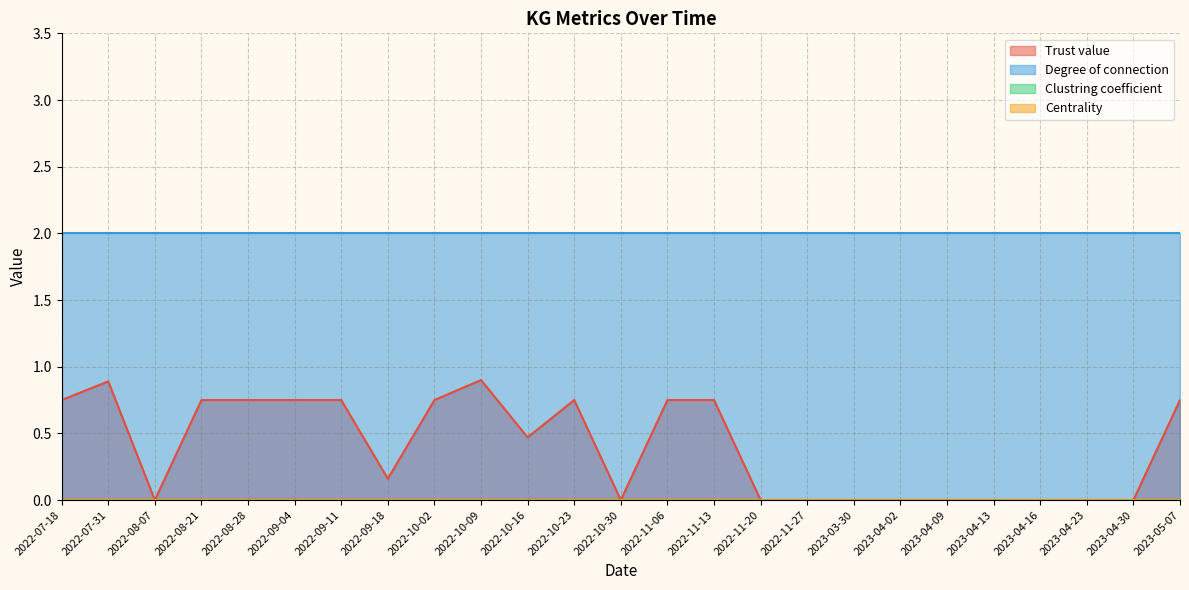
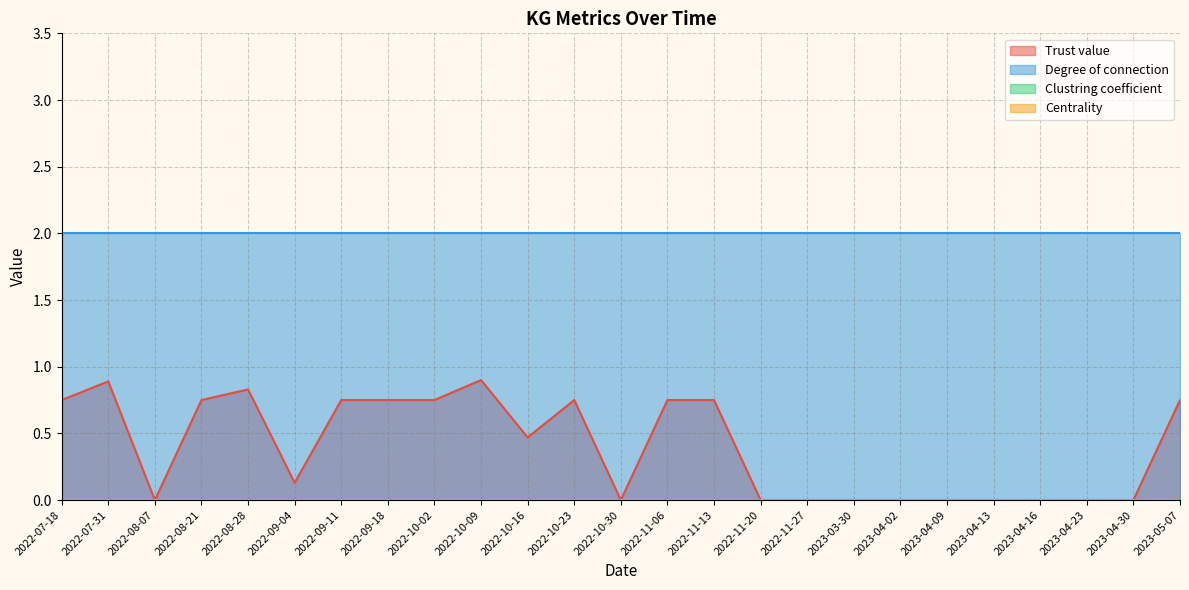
Trust value, 2022-08-28: 0.75 -> 0.83
Trust value, 2022-09-04: 0.75 -> 0.13
Trust value, 2022-09-18: 0.16 -> 0.75
